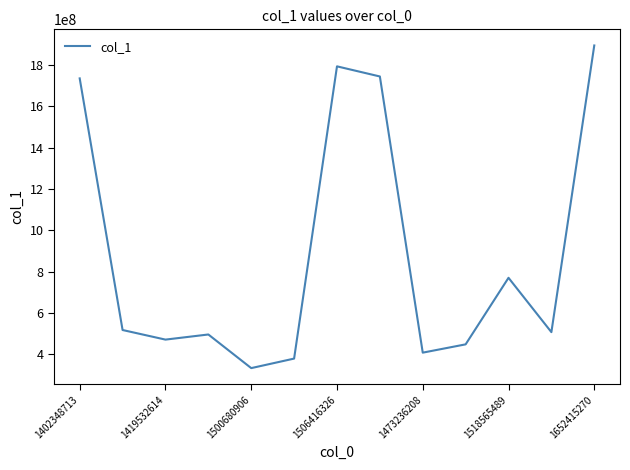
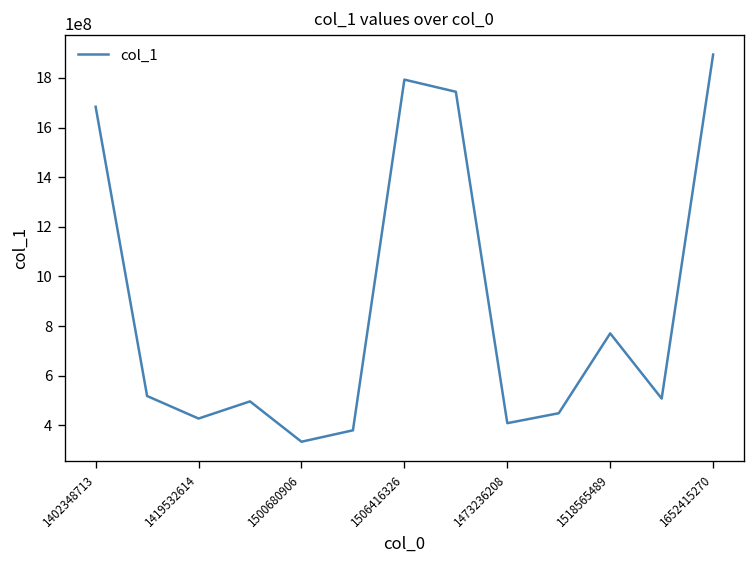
1402348713: 1740000000 -> 1680000000
1419532614: 470000000 -> 430000000
